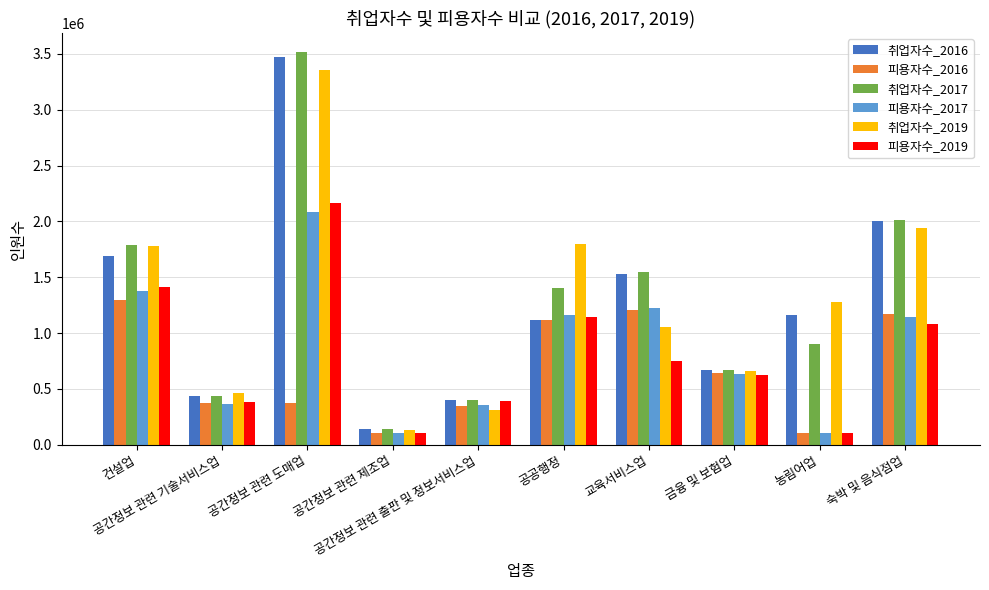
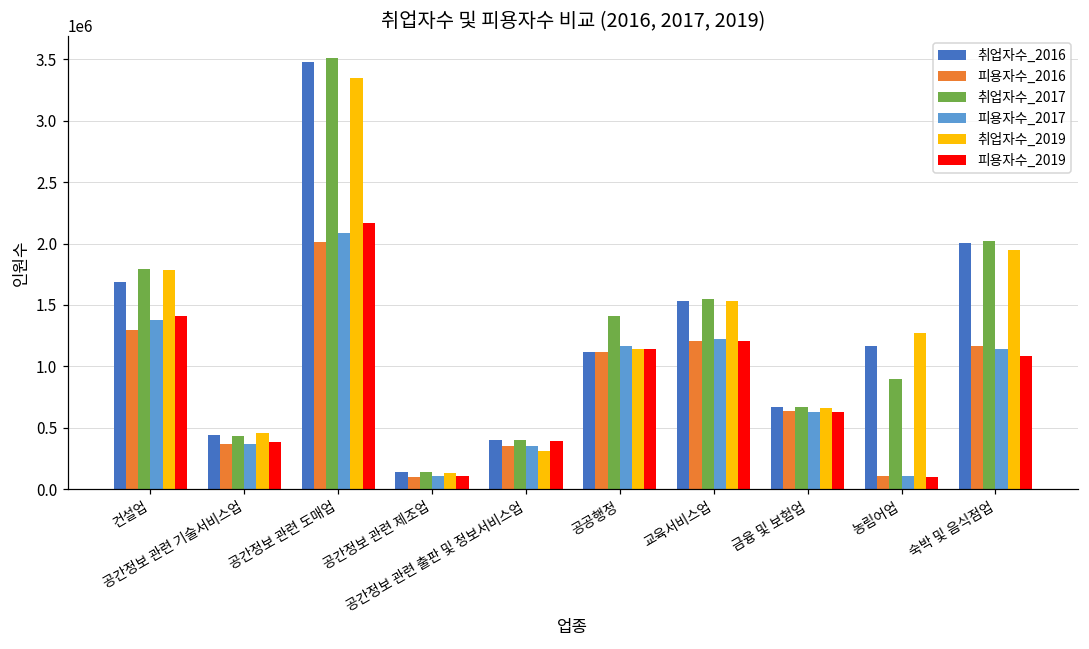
피용자수_2016, 공간정보 관련 도매업: 370000 -> 2010000
취업자수_2019, 공공행정: 1790000 -> 1140000
취업자수_2019, 교육서비스업: 1050000 -> 1530000
피용자수_2019, 교육서비스업: 750000 -> 1210000
